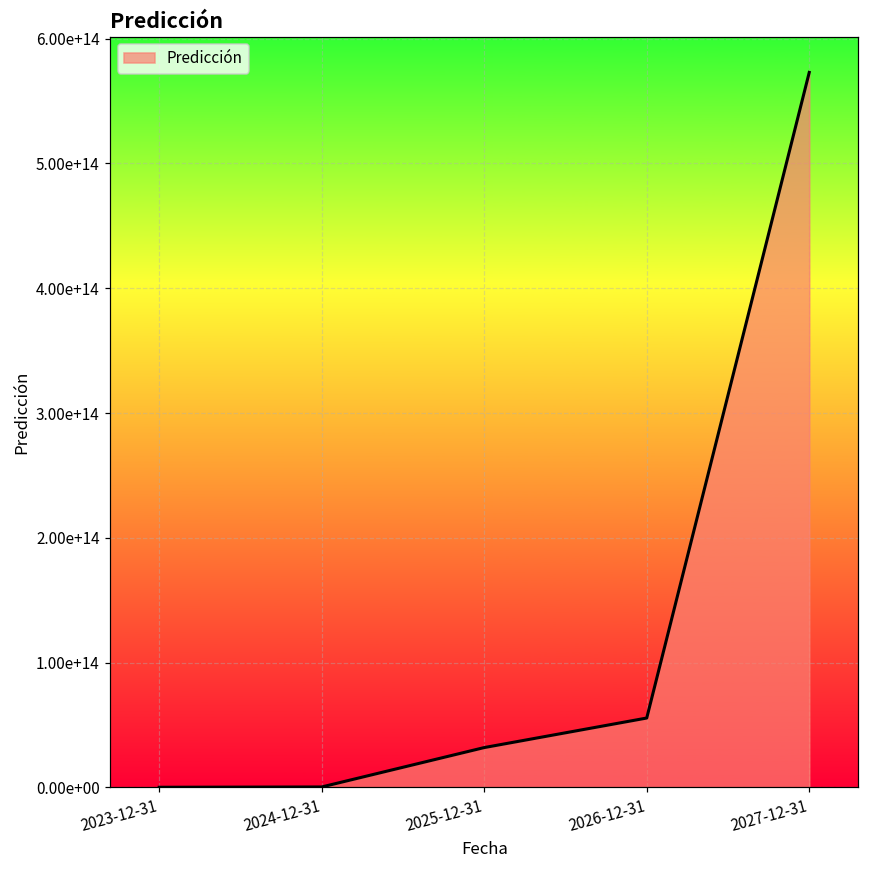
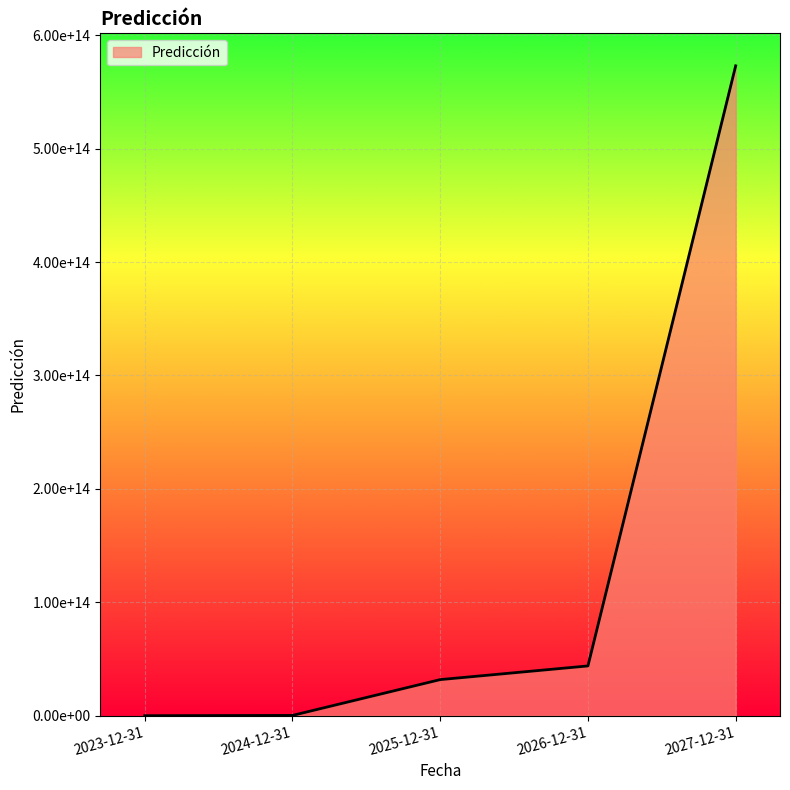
2026-12-31: 56000000000000 -> 44000000000000
